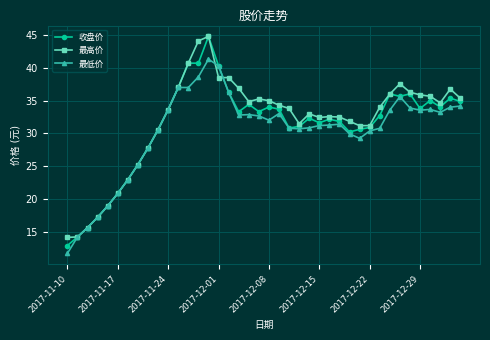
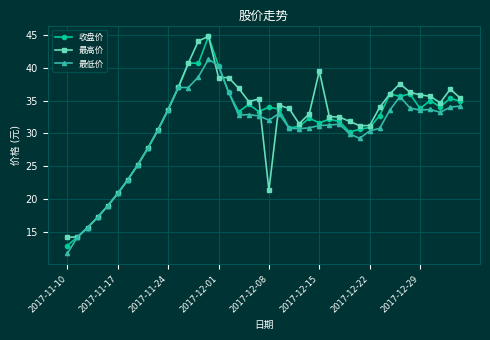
最高价, 2017-12-08: 35 -> 21
最高价, 2017-12-15: 32 -> 40
